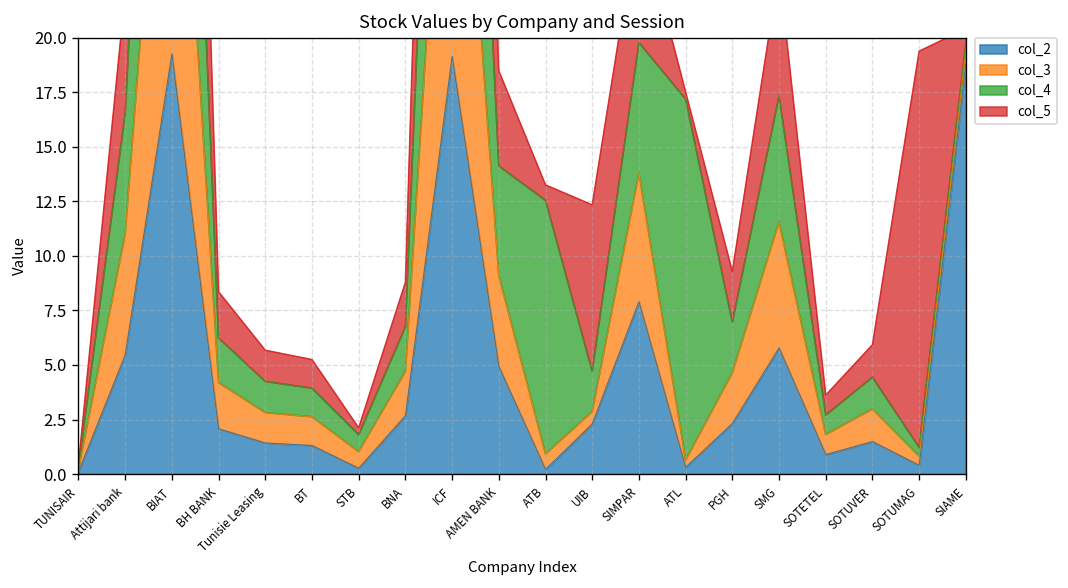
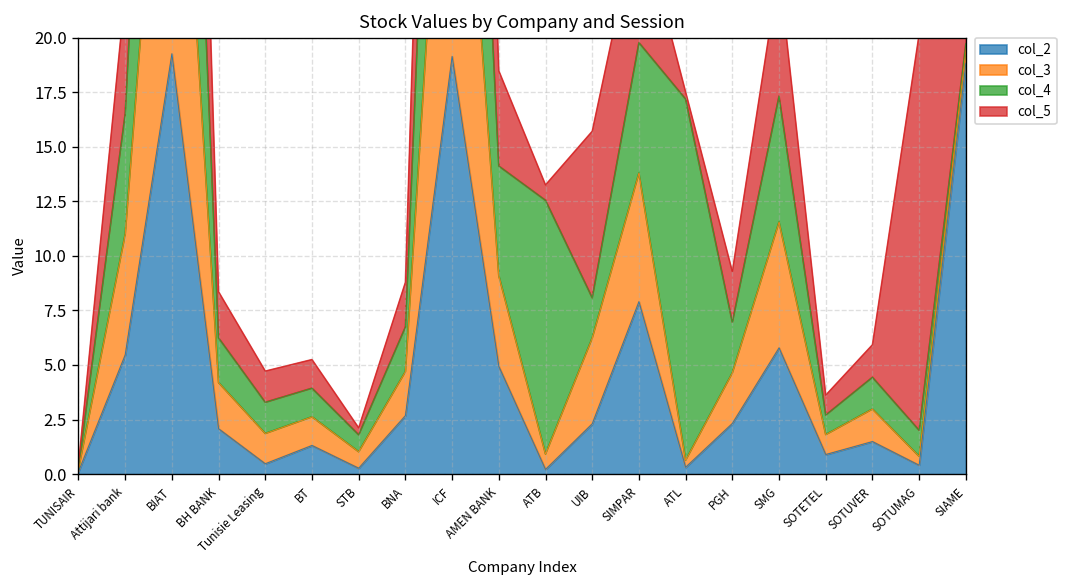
col_2, Tunisie Leasing: 1.4 -> 0.5
col_3, UIB: 0.6 -> 3.9
col_4, SOTUMAG: 0.4 -> 1.2
